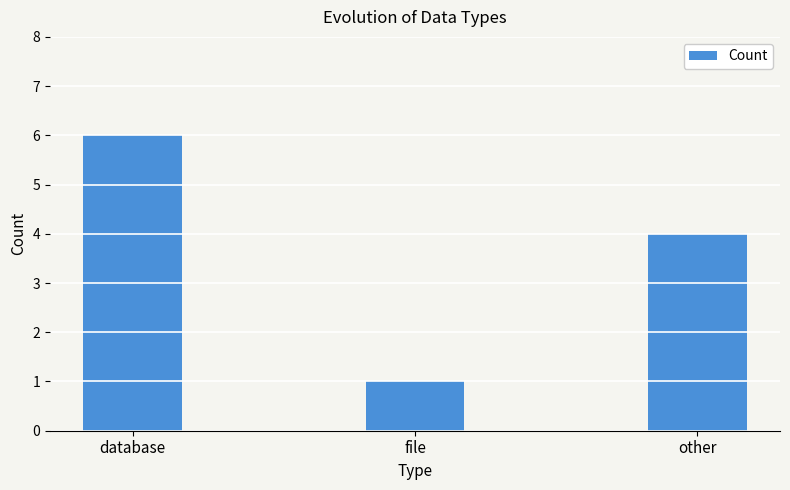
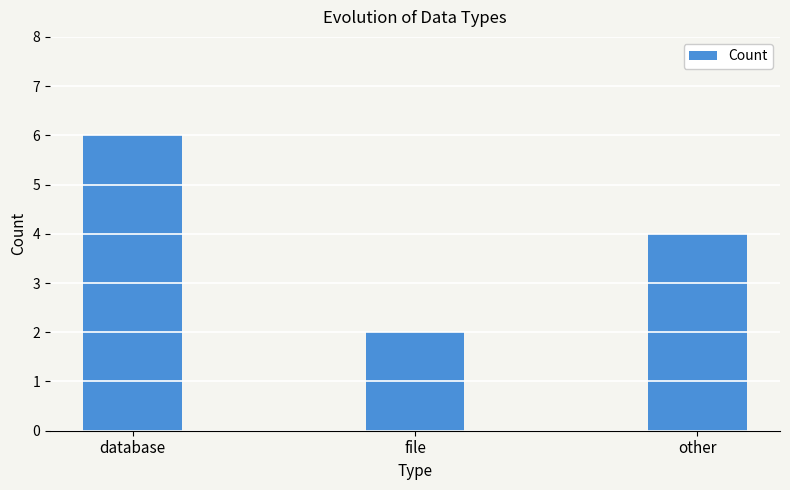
file: 1 -> 2
